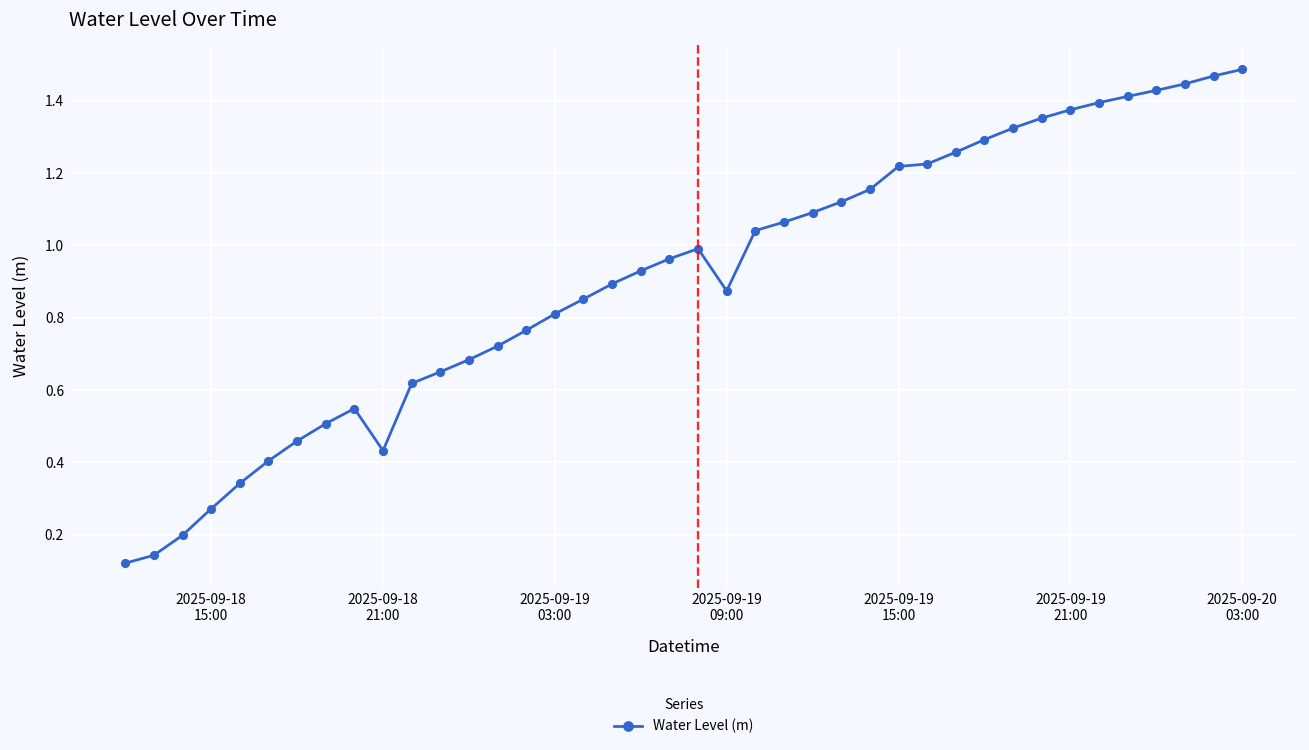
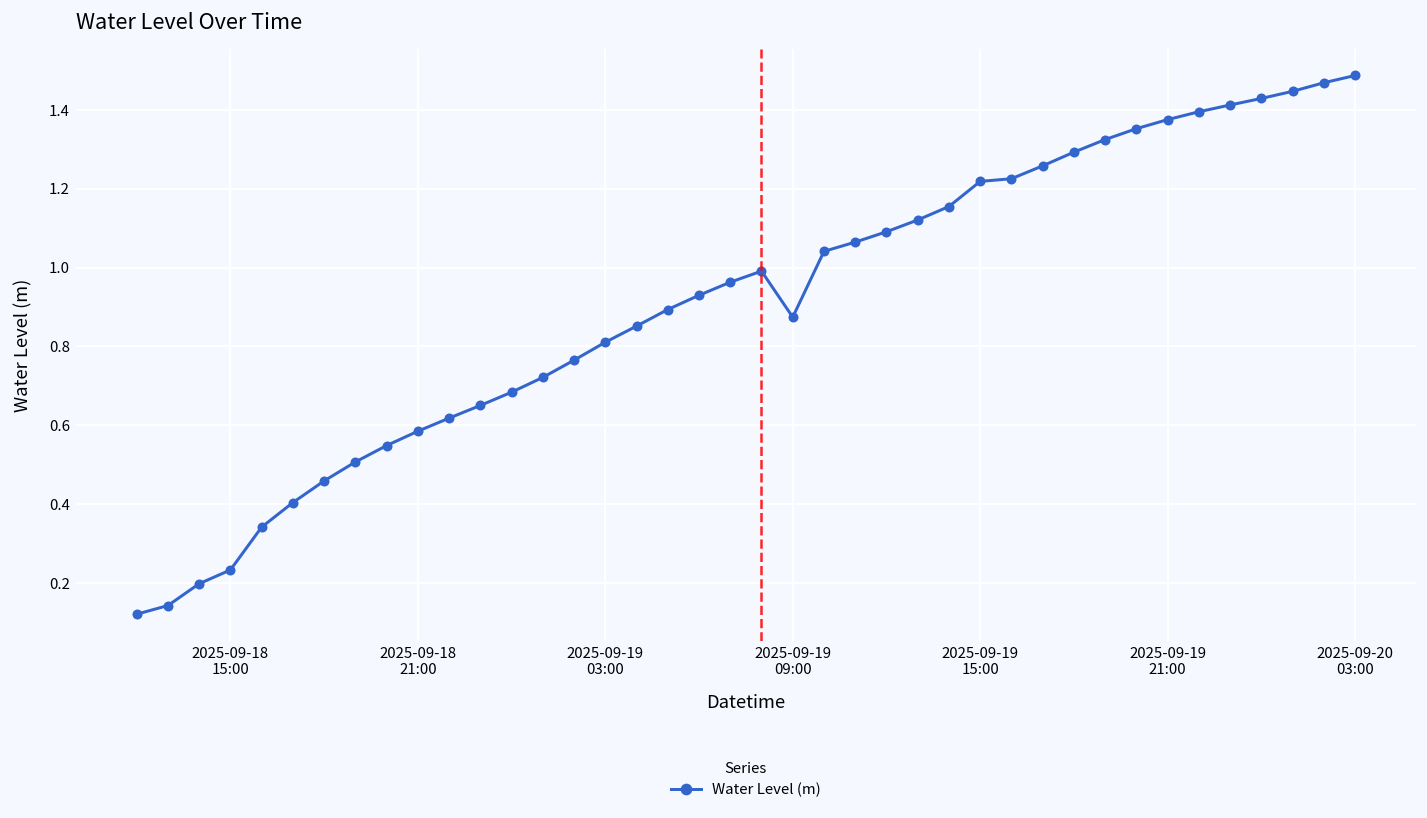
2025-09-18 15:00: 0.27 -> 0.23
2025-09-18 21:00: 0.43 -> 0.58
